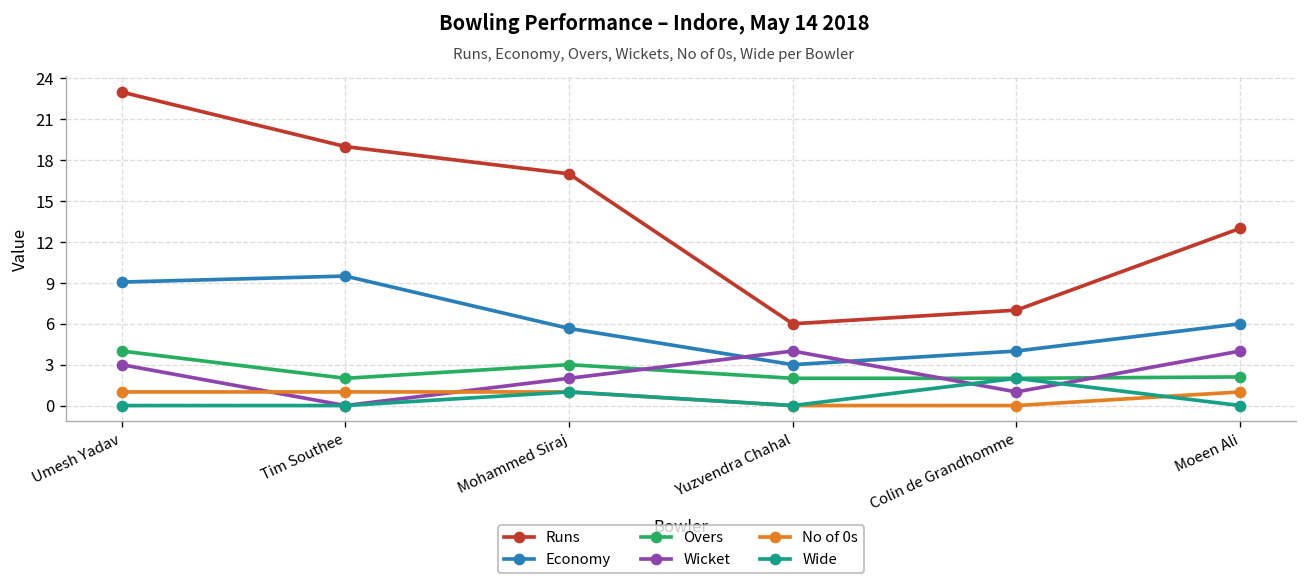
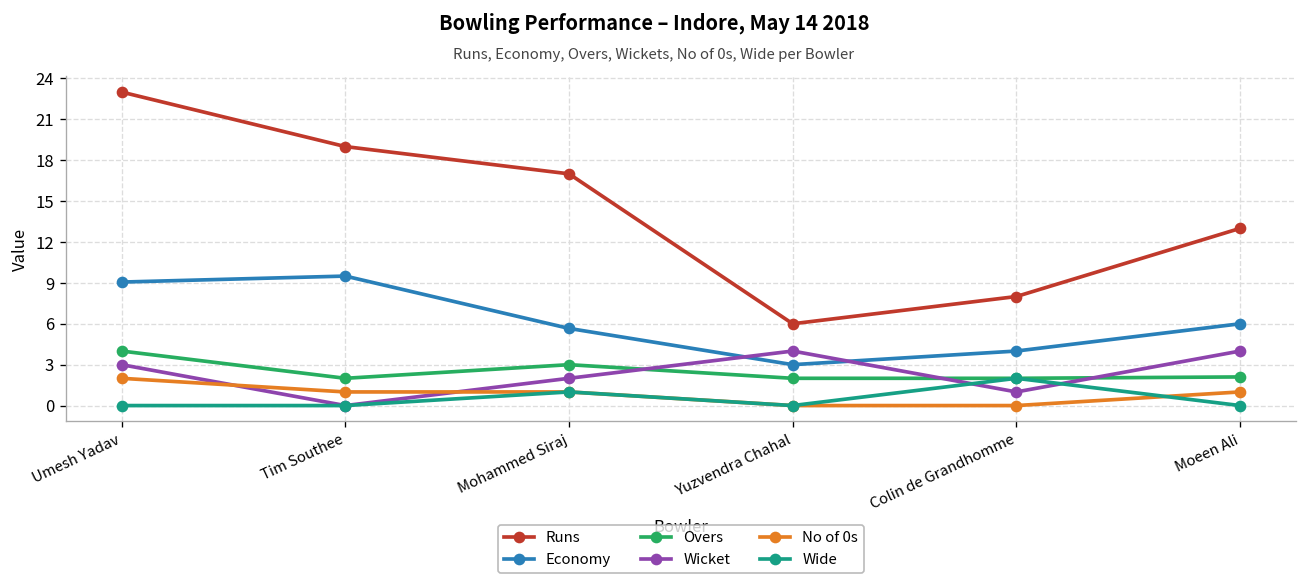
No of 0s, Umesh Yadav: 1 -> 2
Runs, Colin de Grandhomme: 7 -> 8
